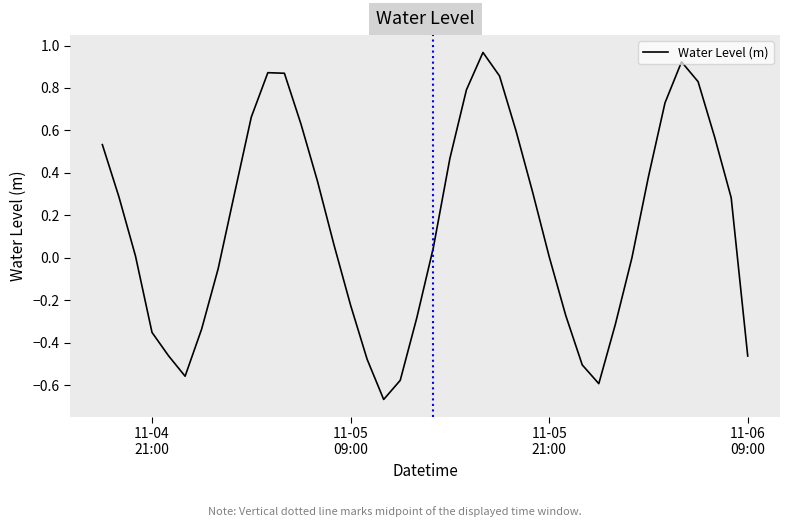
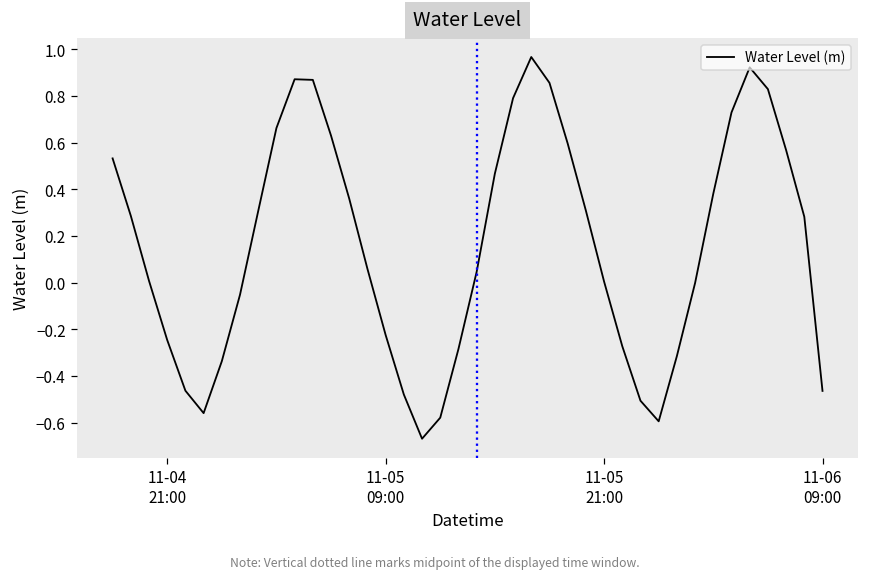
11-04 21:00: -0.35 -> -0.25
